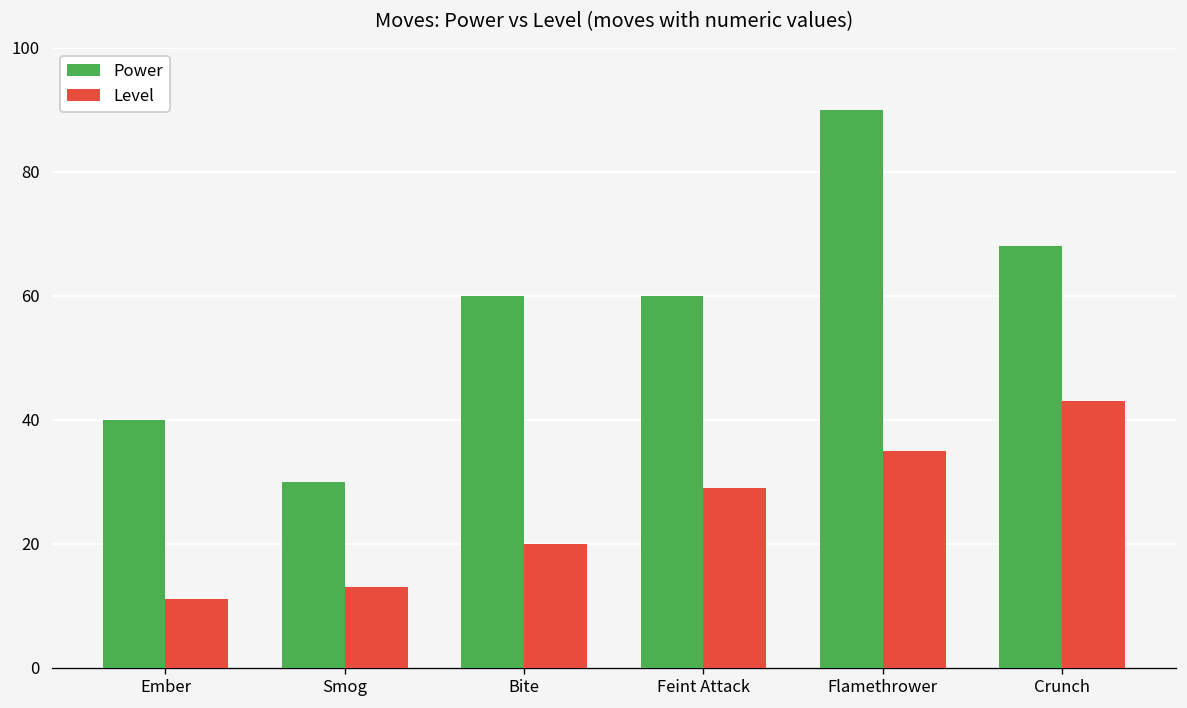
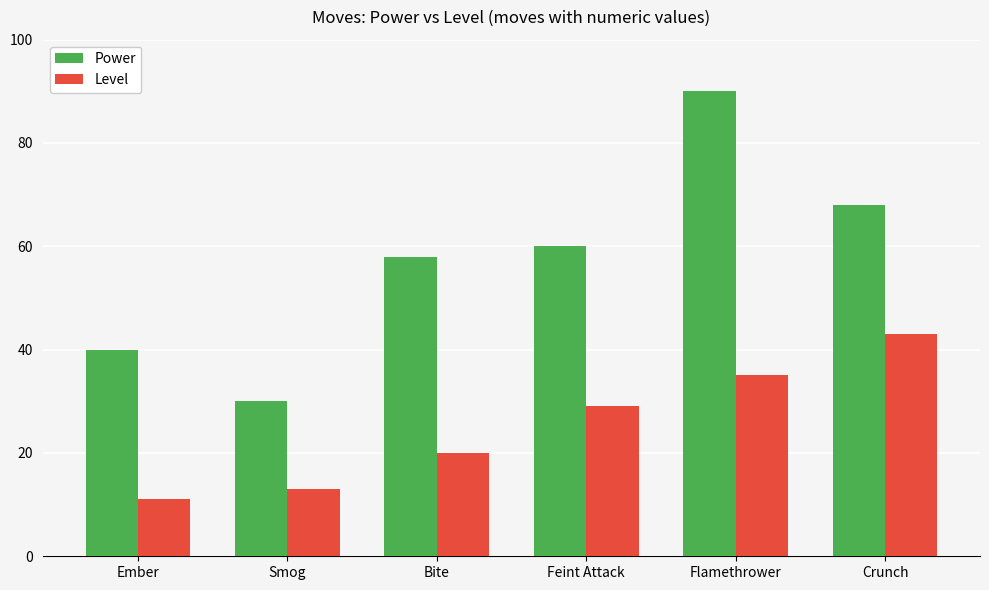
Power, Bite: 60 -> 58
